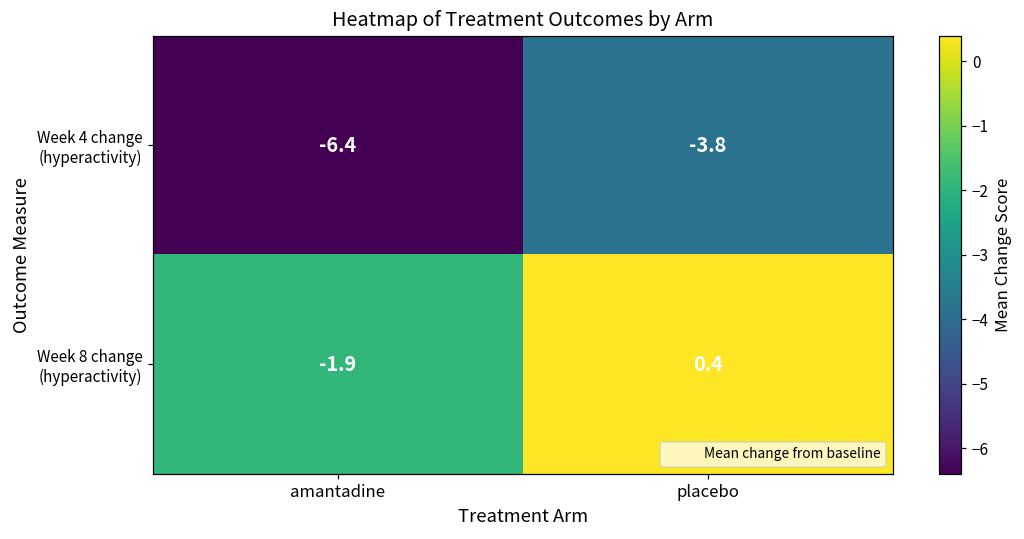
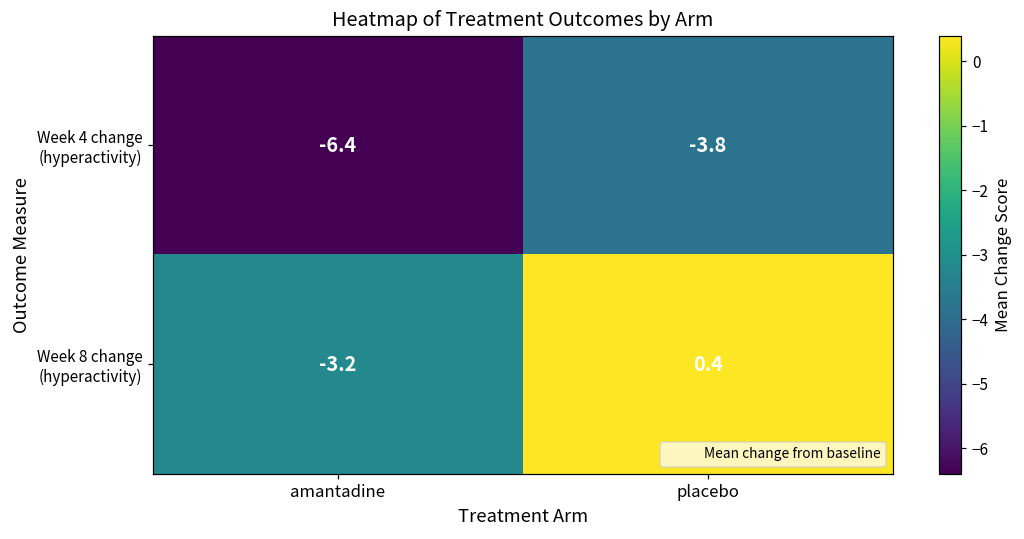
Week 8 change (hyperactivity), amantadine: -1.9 -> -3.2
